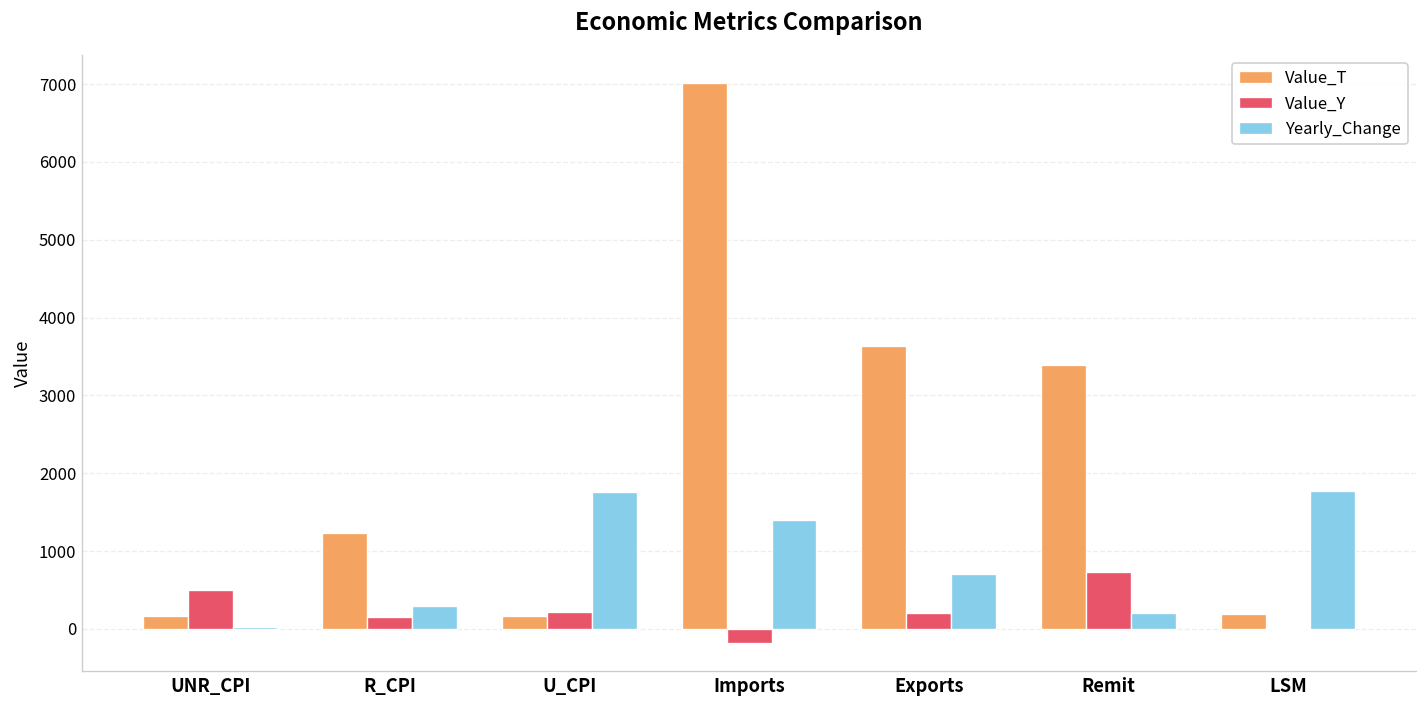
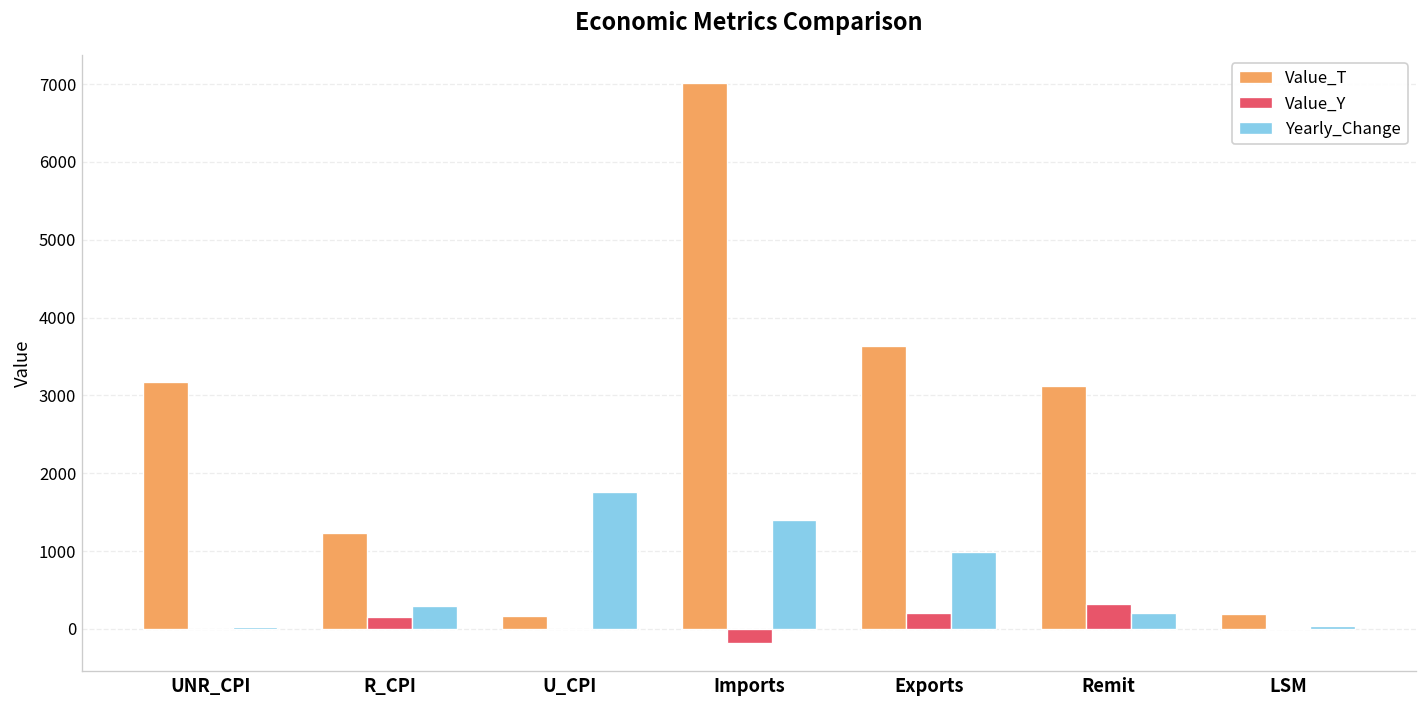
Value_T, UNR_CPI: 200 -> 3200
Value_Y, UNR_CPI: 500 -> 0
Value_Y, U_CPI: 200 -> 0
Yearly_Change, Exports: 700 -> 1000
Value_T, Remit: 3400 -> 3100
Value_Y, Remit: 700 -> 300
Yearly_Change, LSM: 1800 -> 0
